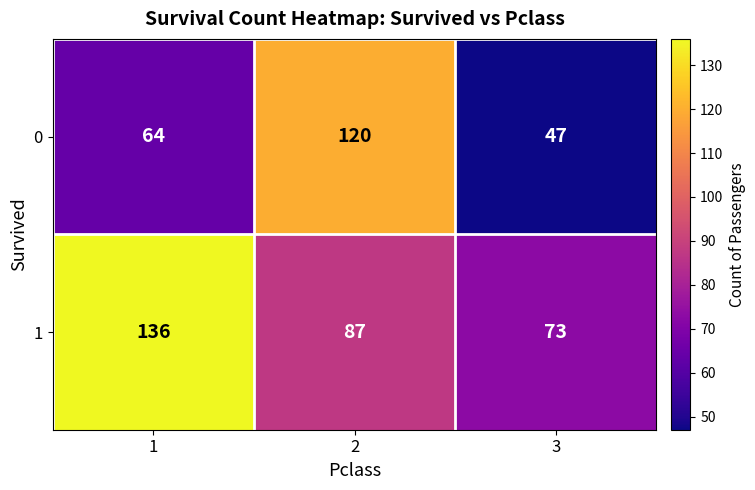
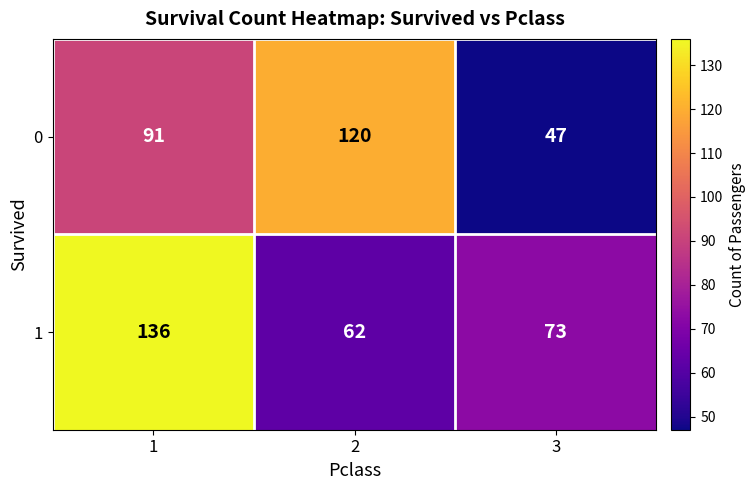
0, 1: 64 -> 91
1, 2: 87 -> 62
